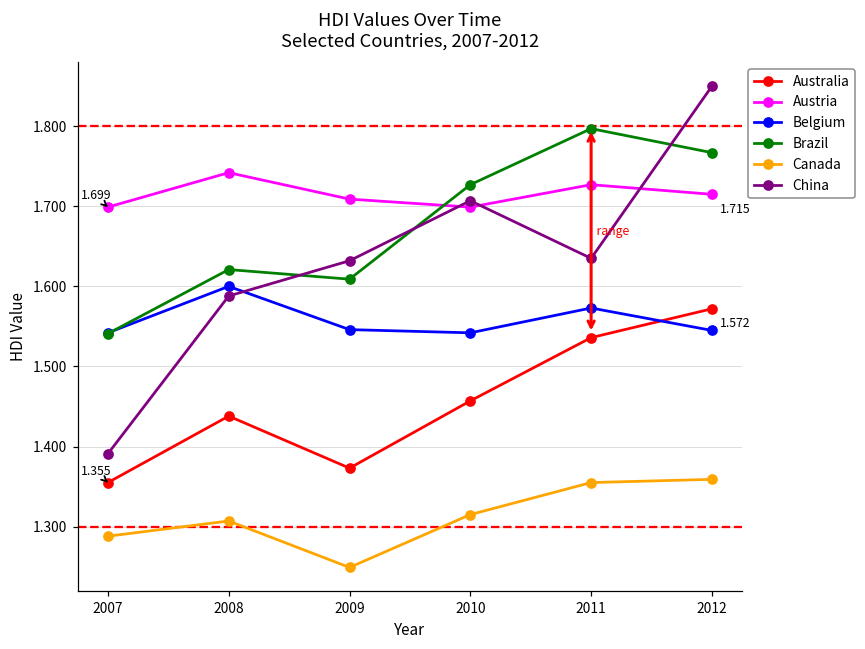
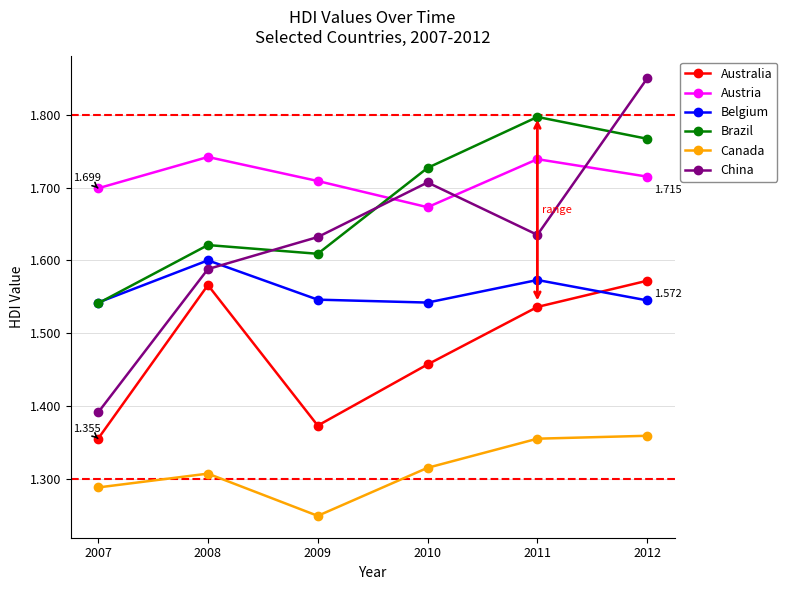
Australia, 2008: 1.44 -> 1.57
Austria, 2010: 1.70 -> 1.67
Austria, 2011: 1.73 -> 1.74
